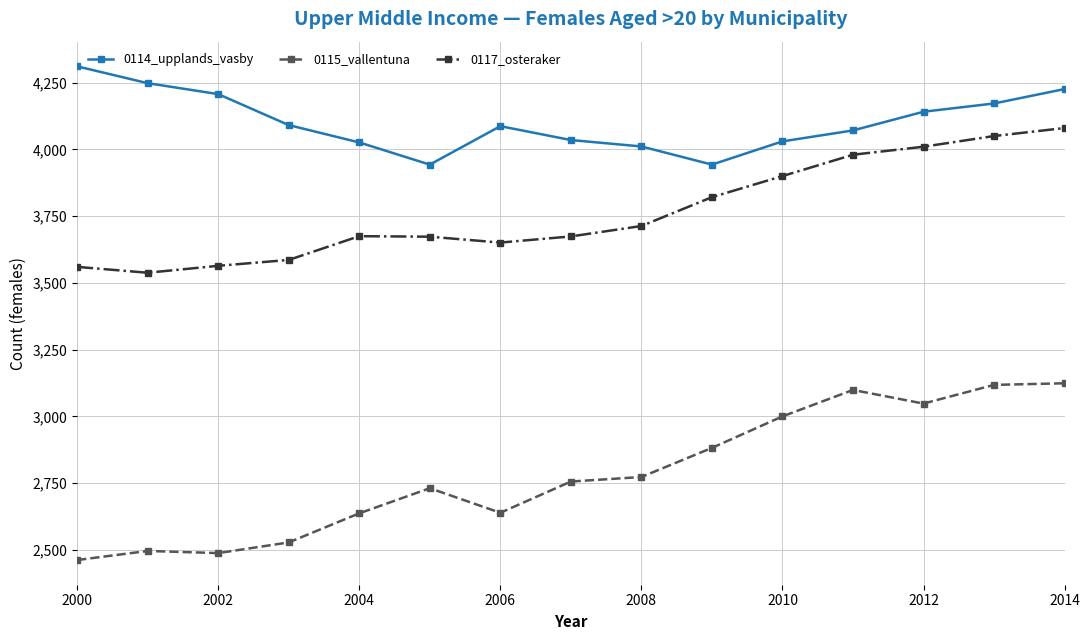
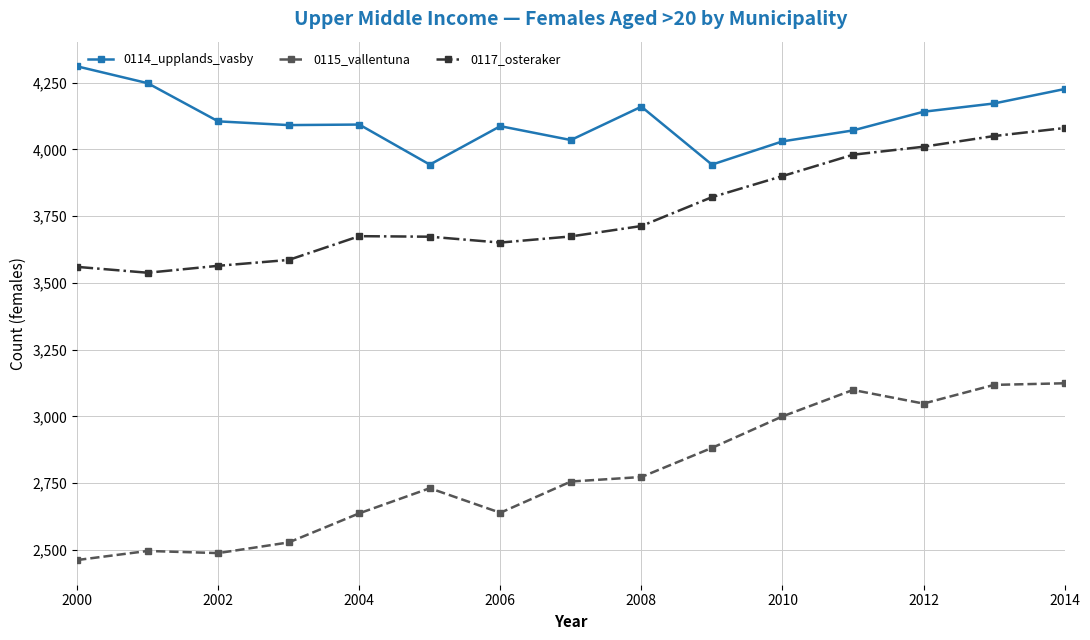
0114_upplands_vasby, 2002: 4,210 -> 4,110
0114_upplands_vasby, 2004: 4,030 -> 4,090
0114_upplands_vasby, 2008: 4,010 -> 4,160
